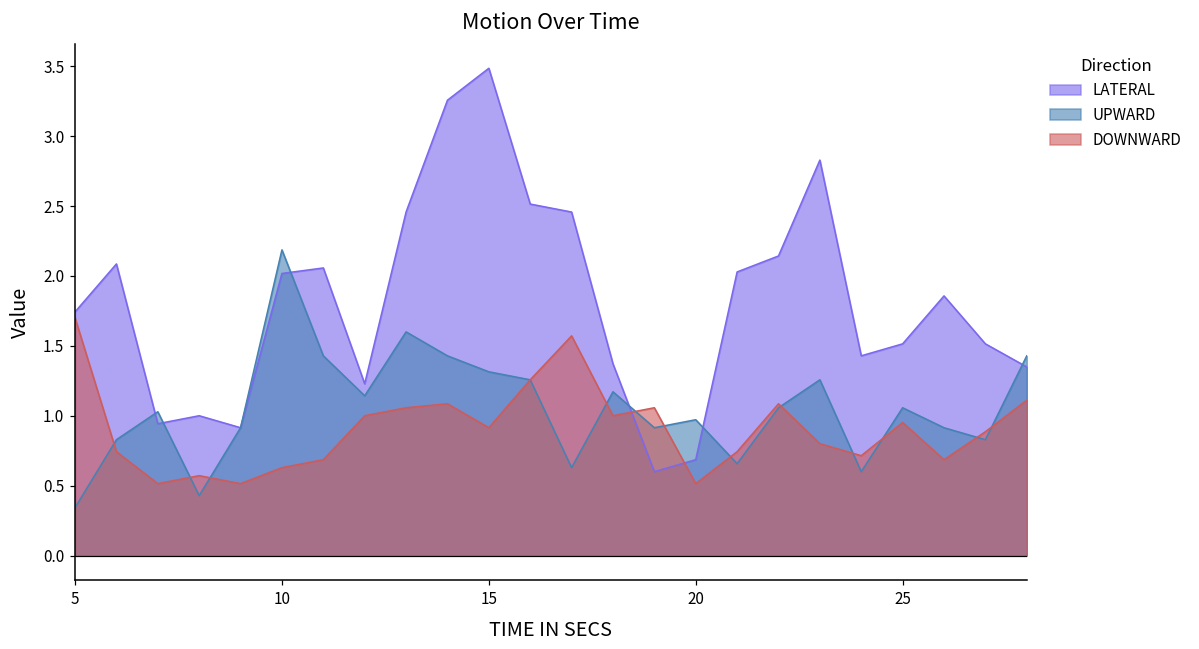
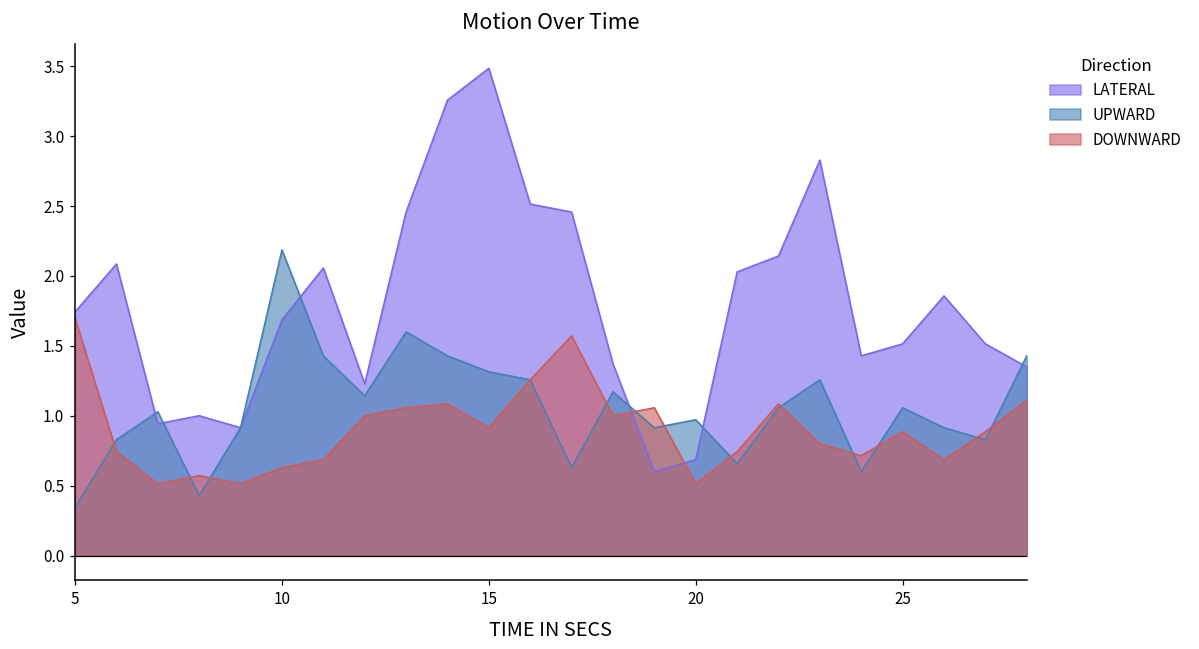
LATERAL, 10: 2.02 -> 1.69
DOWNWARD, 25: 0.95 -> 0.89
